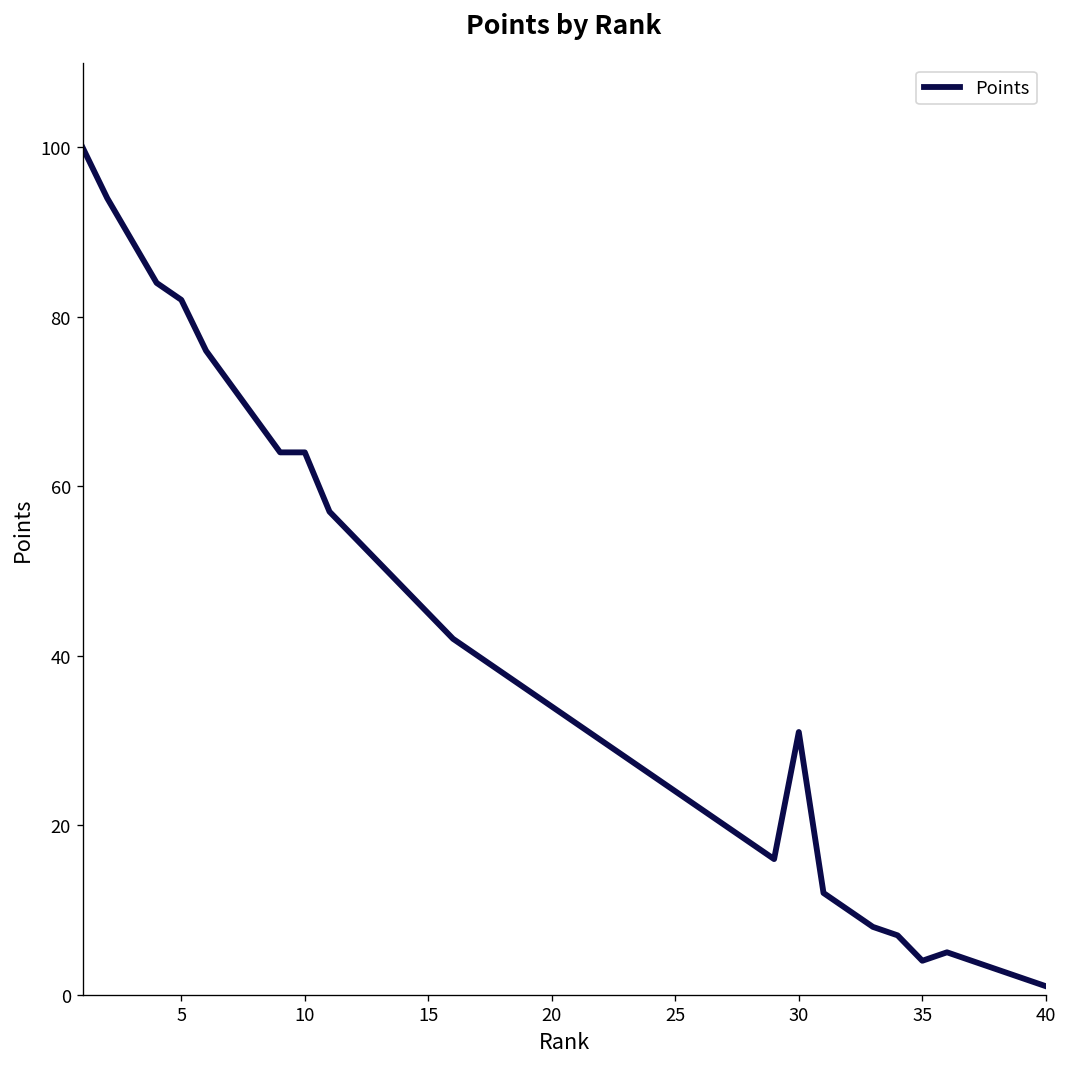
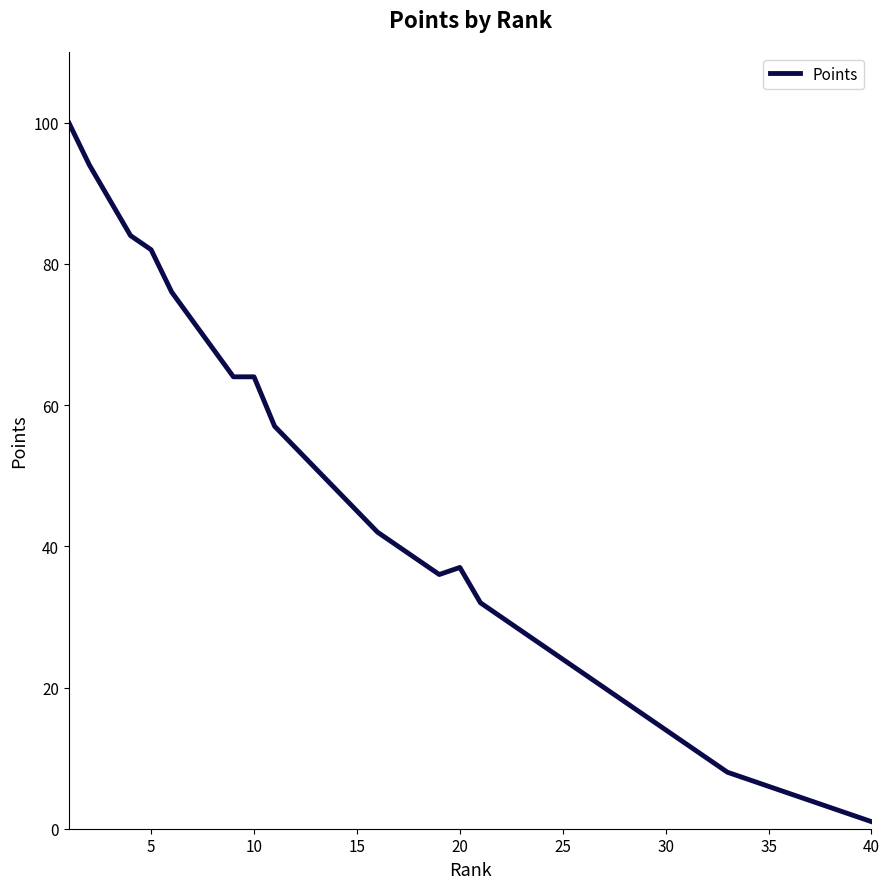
20: 34 -> 37
30: 31 -> 14
35: 4 -> 6
